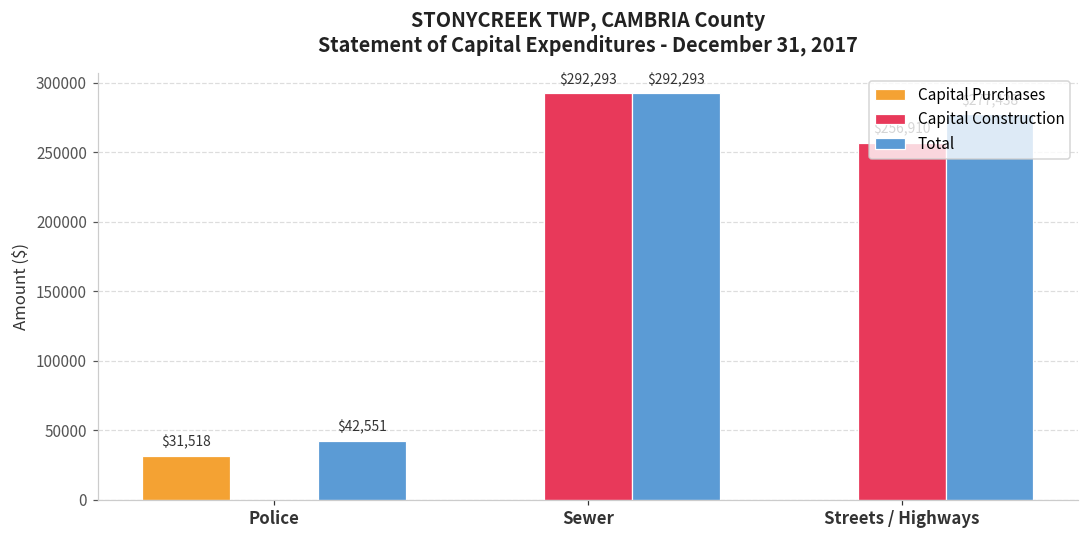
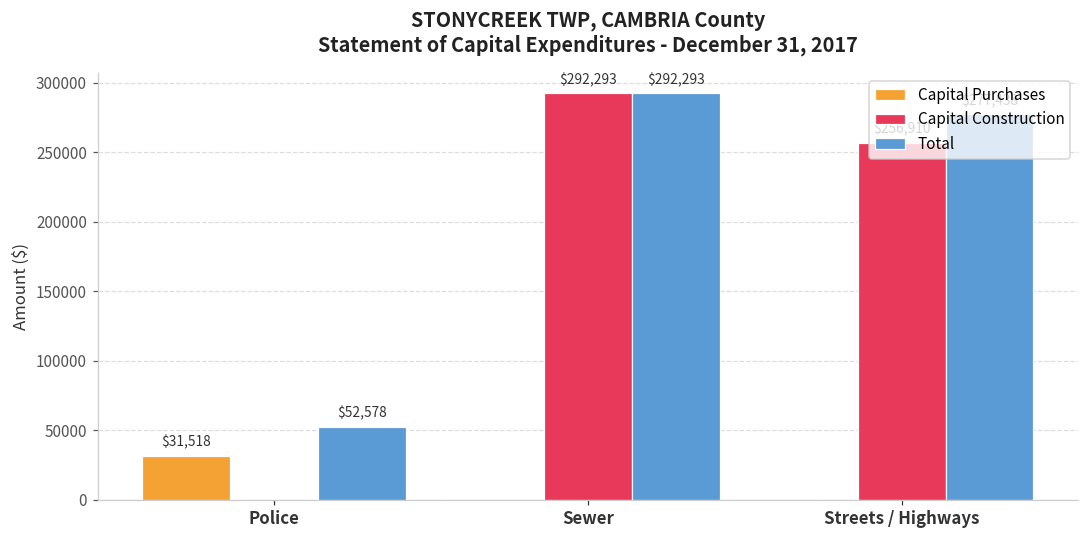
Total, Police: $42,551 -> $52,578
